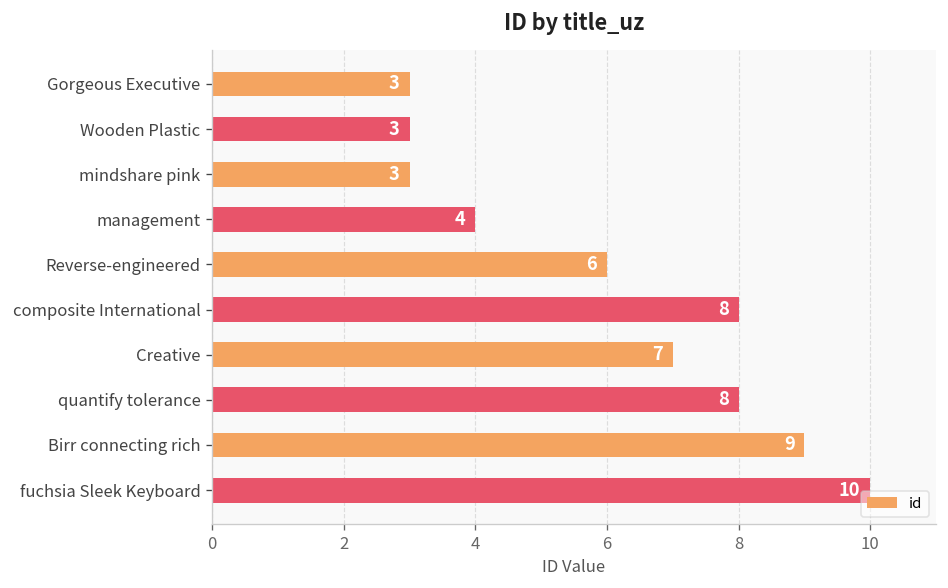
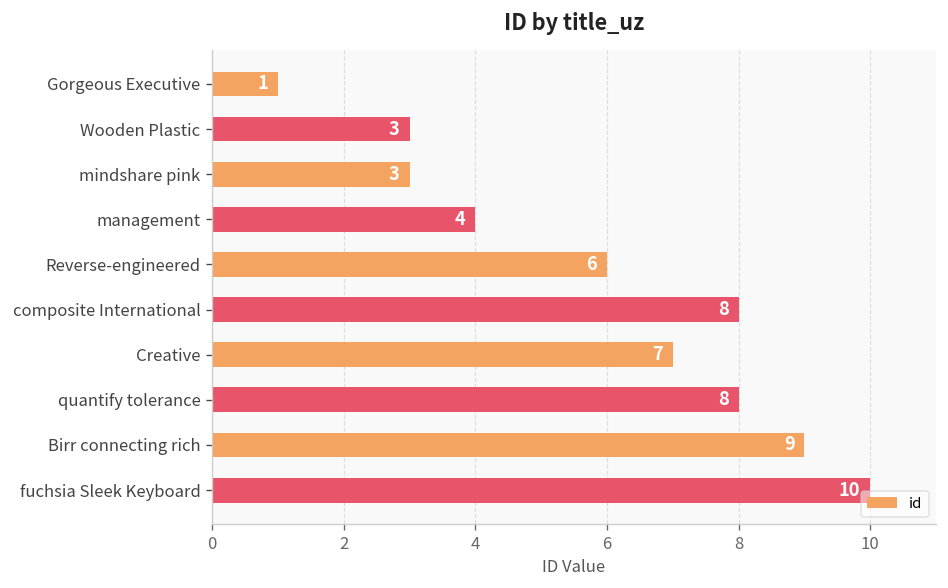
Gorgeous Executive: 3 -> 1
